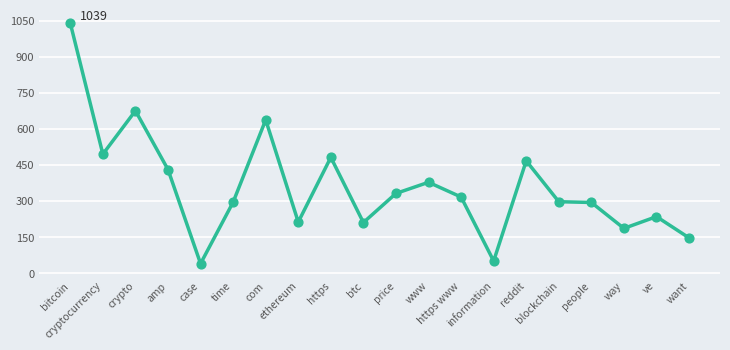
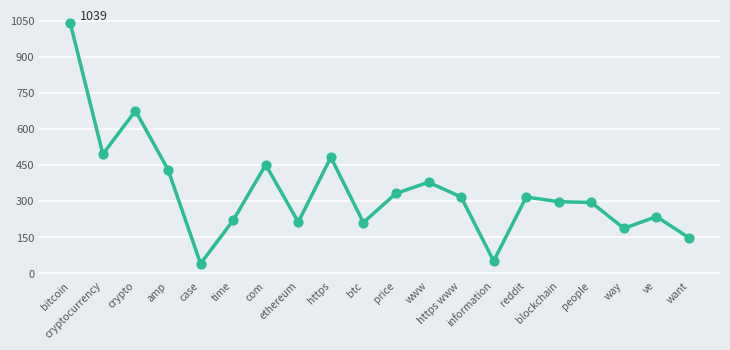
time: 300 -> 220
com: 640 -> 450
reddit: 470 -> 320
